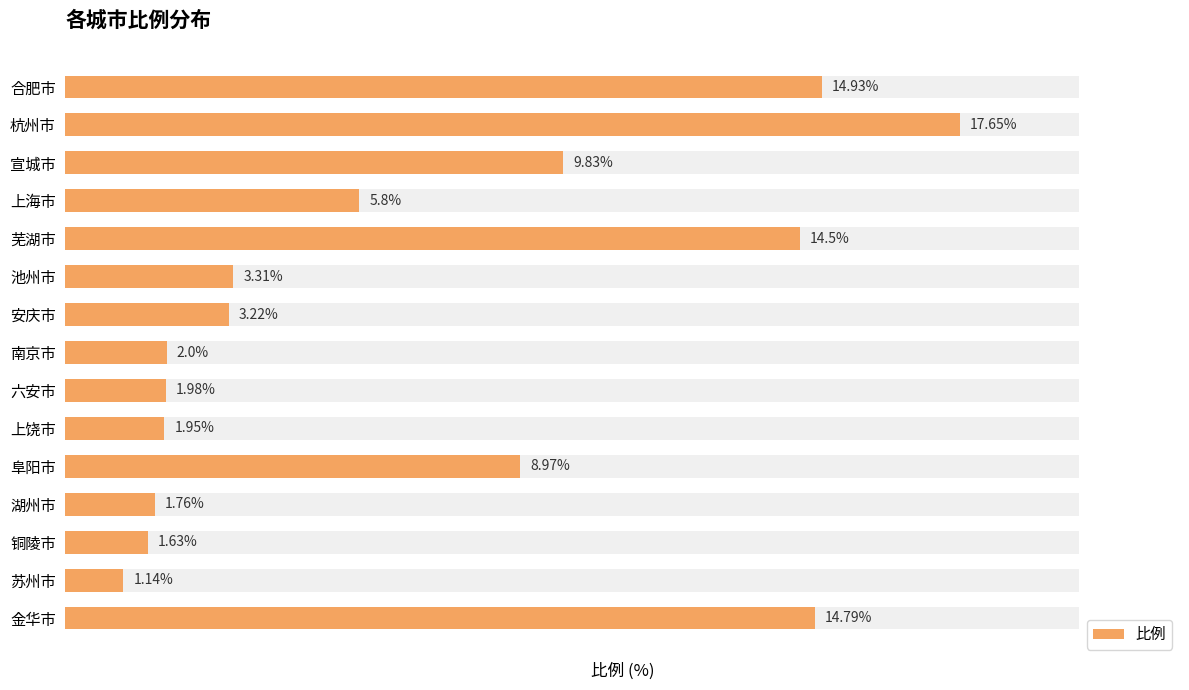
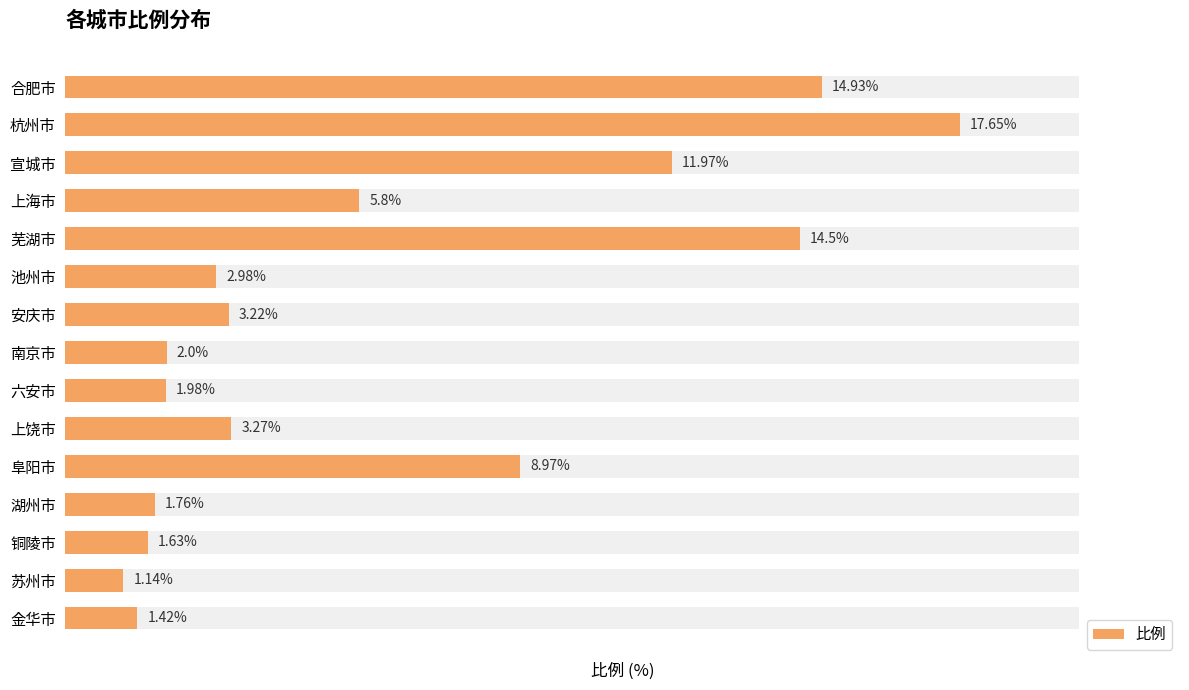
比例, 宣城市: 9.83% -> 11.97%
比例, 池州市: 3.31% -> 2.98%
比例, 上饶市: 1.95% -> 3.27%
比例, 金华市: 14.79% -> 1.42%
